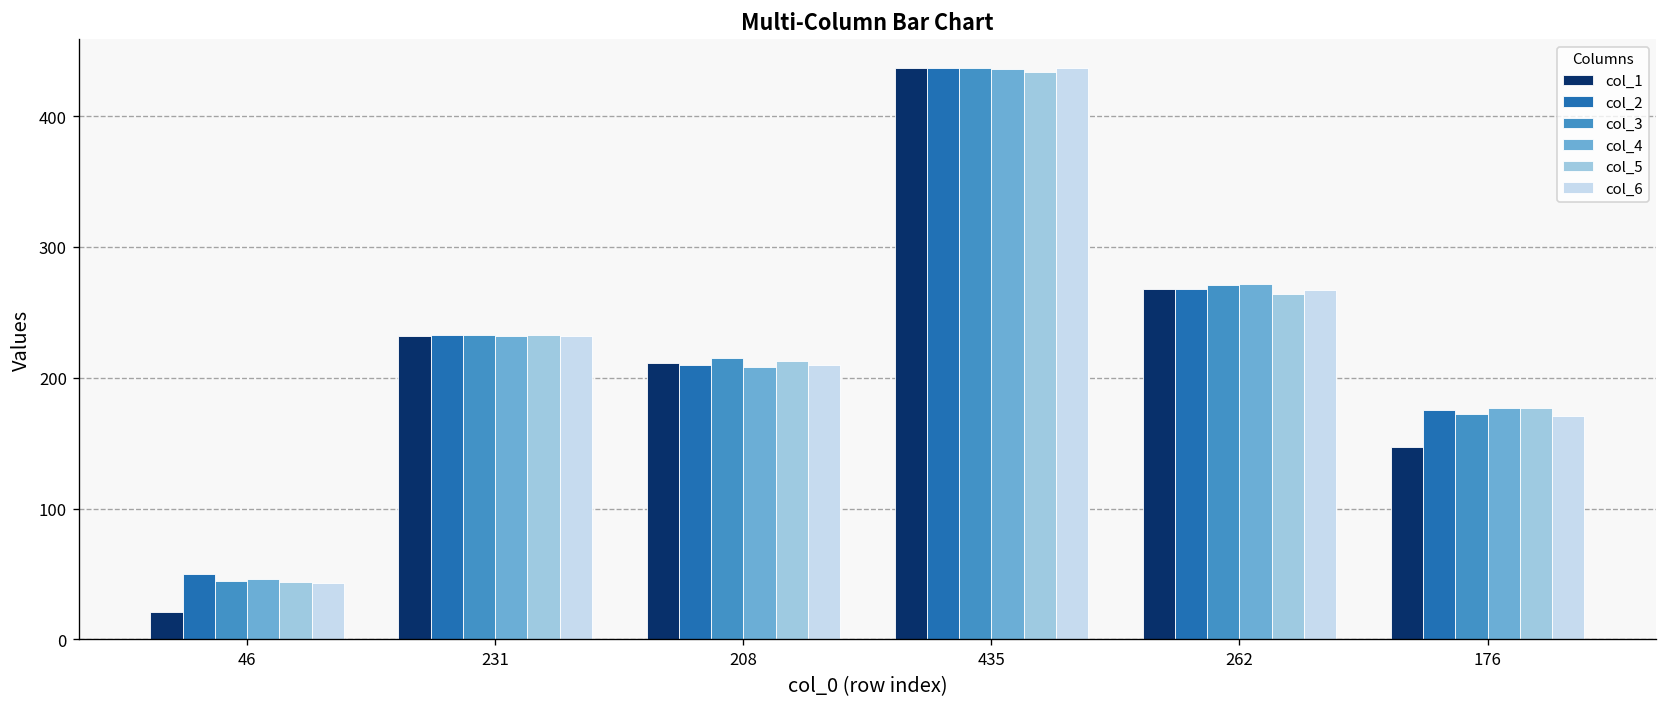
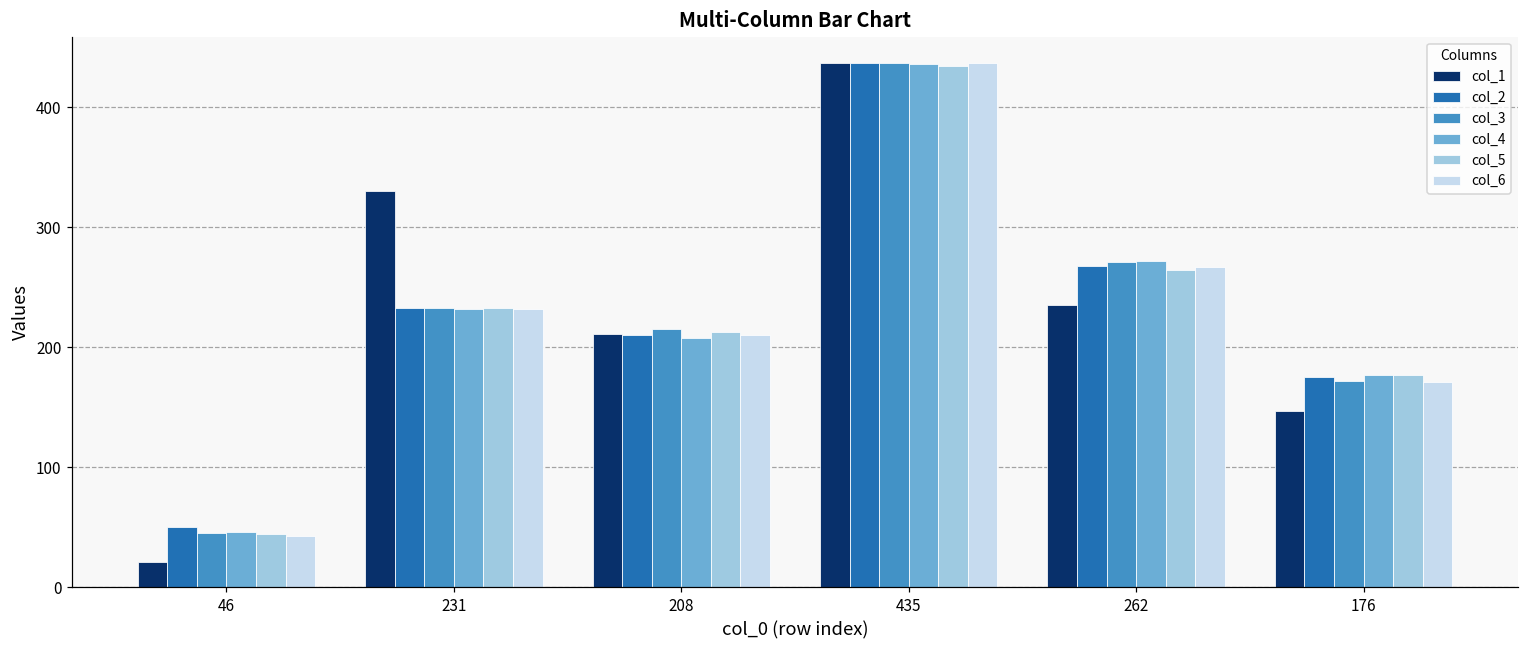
col_1, 231: 232 -> 330
col_1, 262: 268 -> 235
